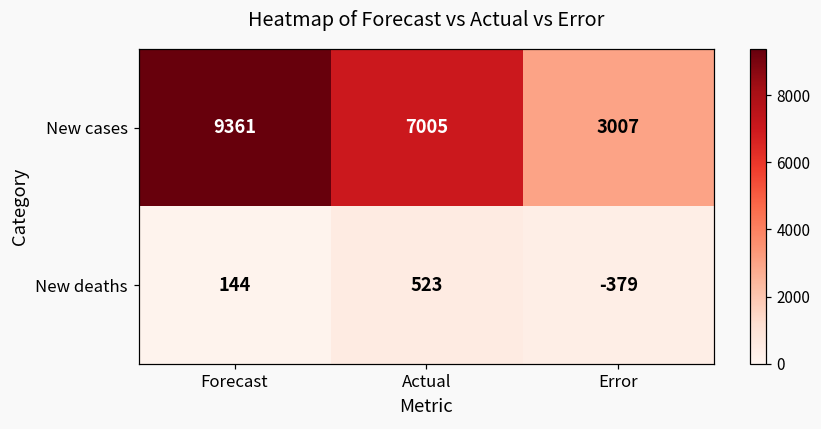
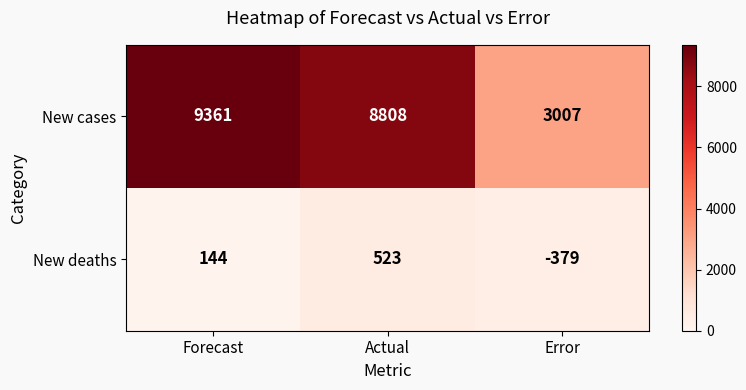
New cases, Actual: 7005 -> 8808
